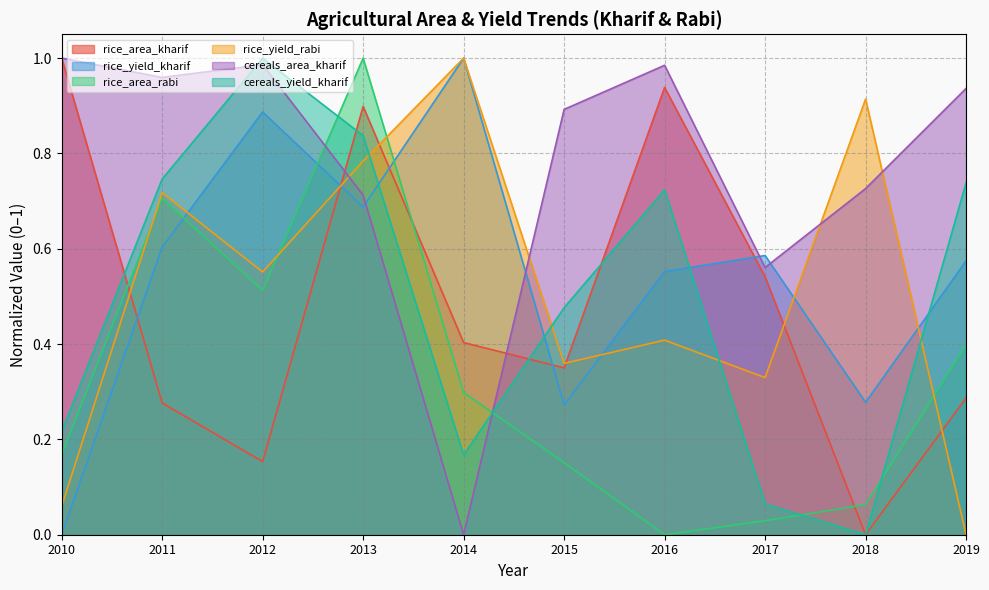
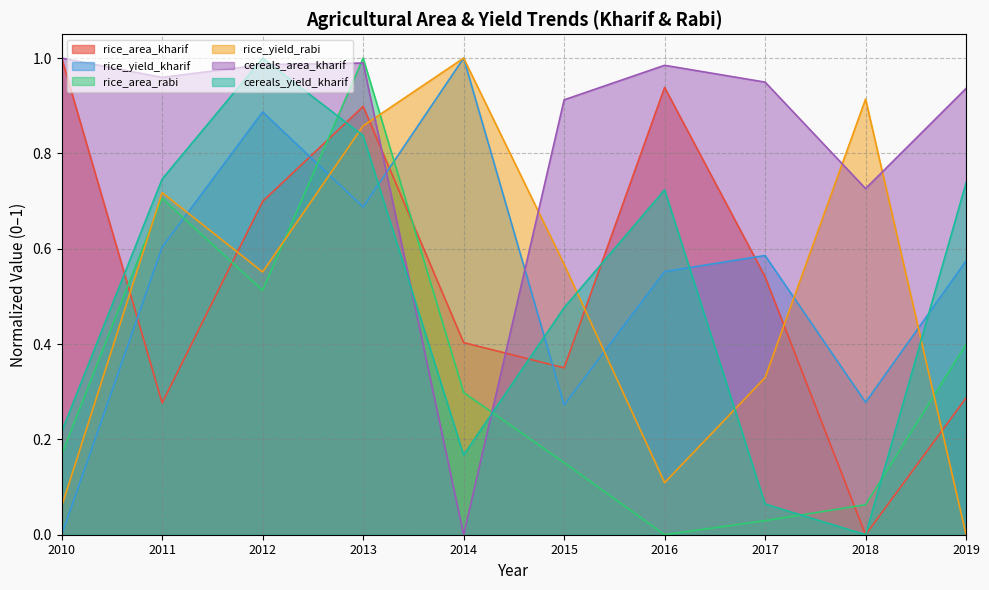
rice_area_kharif, 2012: 0.15 -> 0.70
rice_yield_rabi, 2013: 0.78 -> 0.86
cereals_area_kharif, 2013: 0.71 -> 0.99
rice_yield_rabi, 2015: 0.36 -> 0.57
cereals_area_kharif, 2015: 0.89 -> 0.91
rice_yield_rabi, 2016: 0.41 -> 0.11
cereals_area_kharif, 2017: 0.56 -> 0.95
